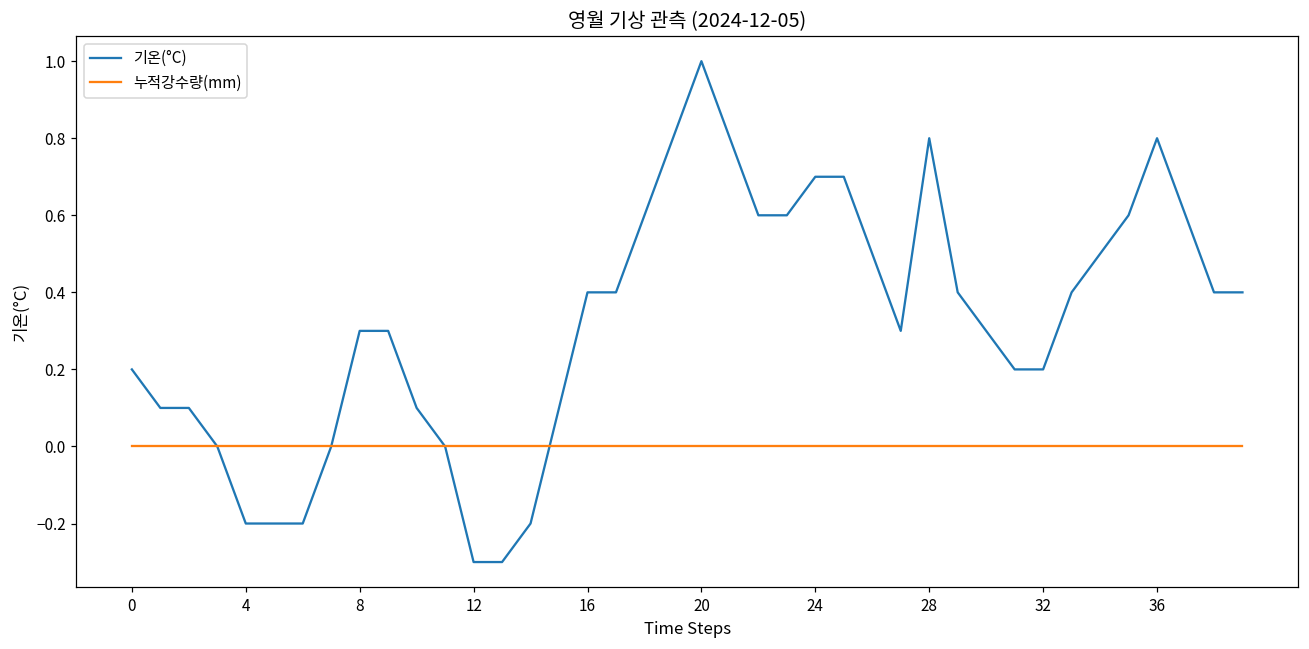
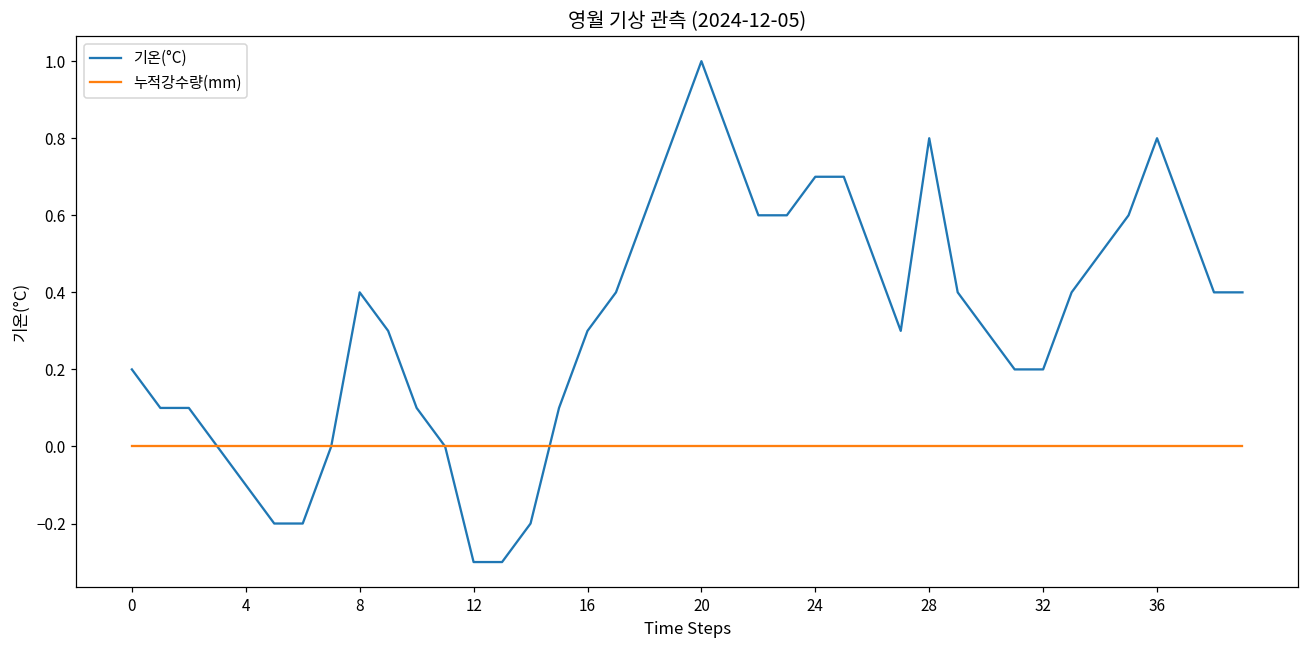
기온(°C), 4: -0.2 -> -0.1
기온(°C), 8: 0.3 -> 0.4
기온(°C), 16: 0.4 -> 0.3
